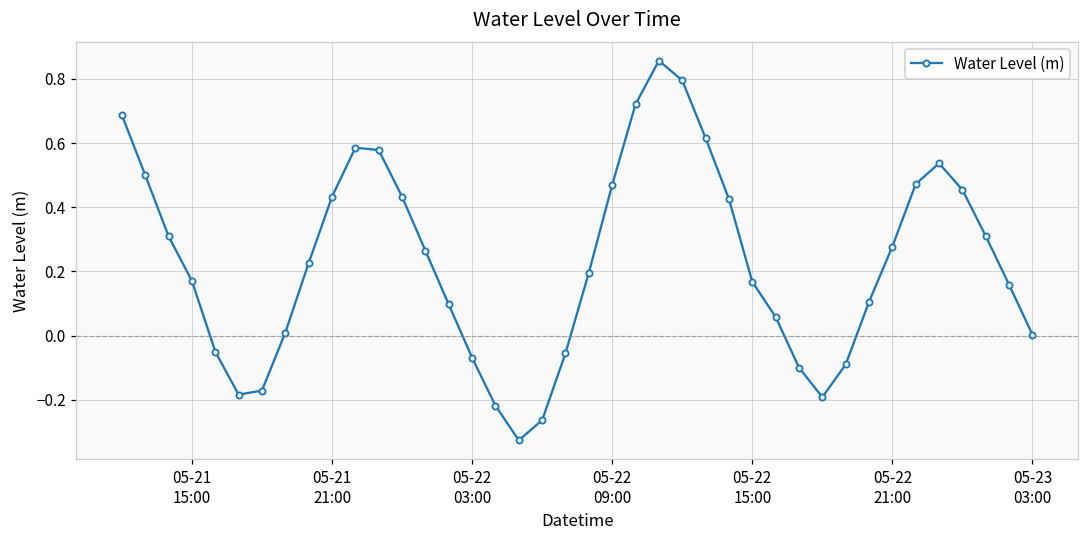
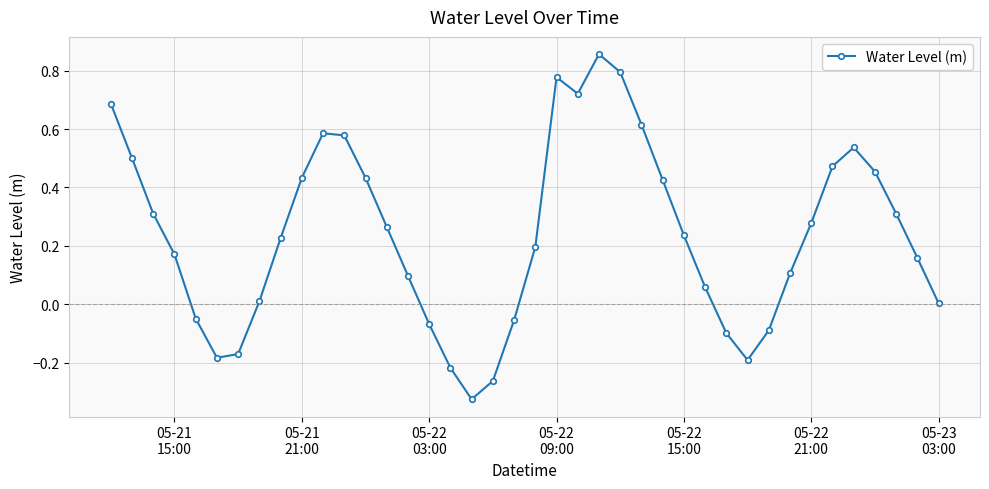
05-22 09:00: 0.47 -> 0.78
05-22 15:00: 0.17 -> 0.24
